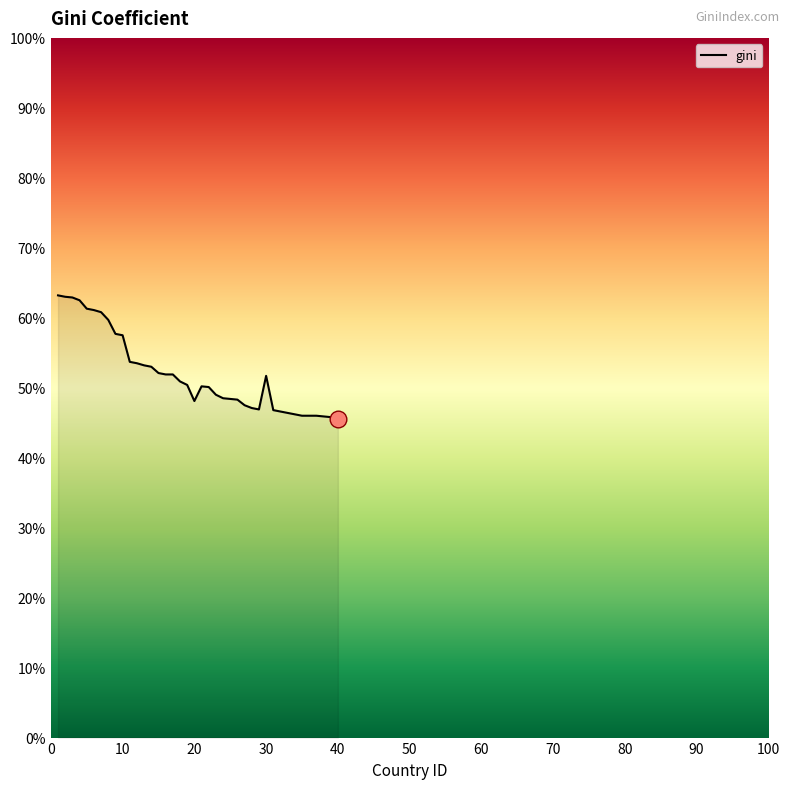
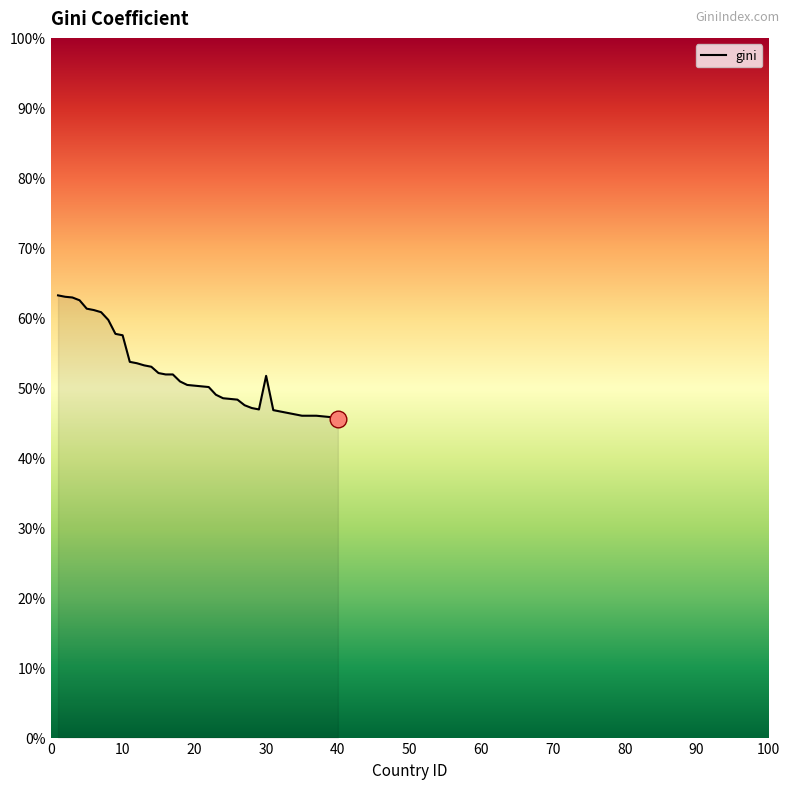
gini, 20: 48% -> 50%
